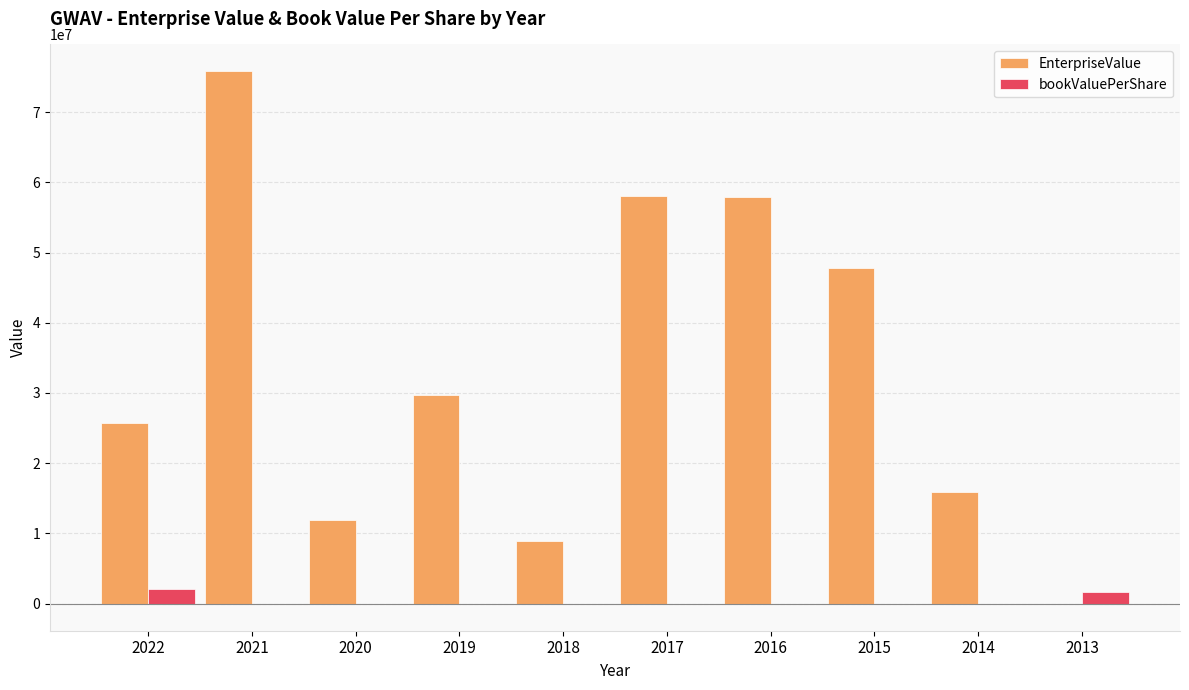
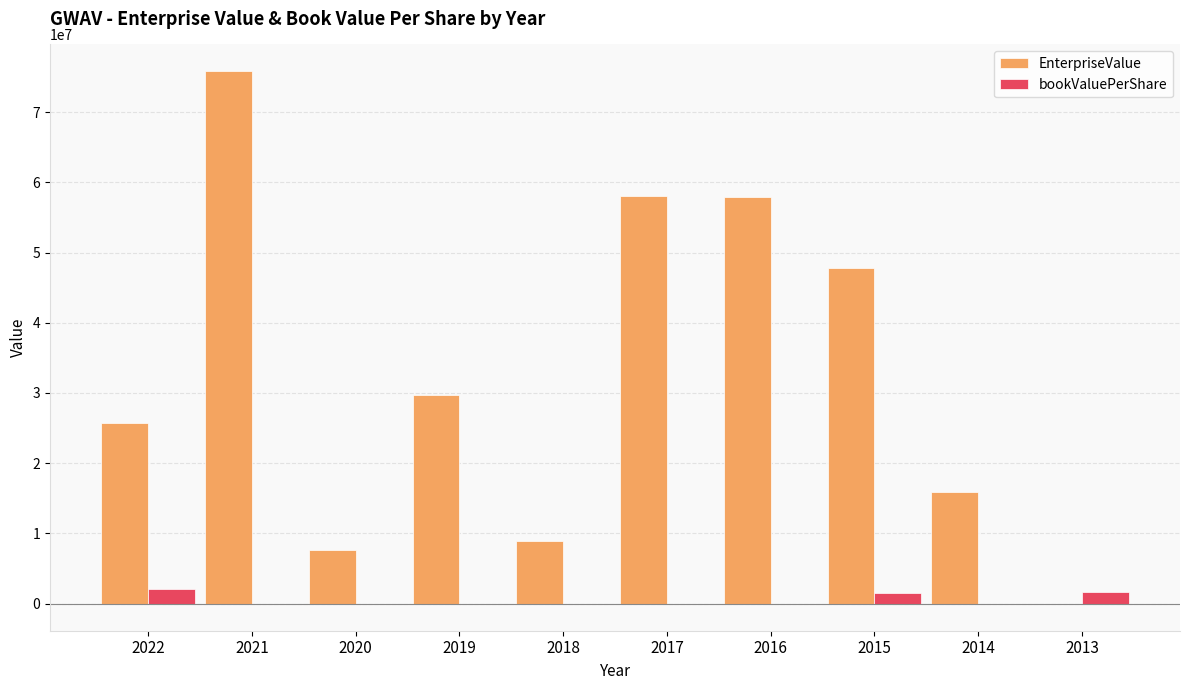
EnterpriseValue, 2020: 12000000 -> 8000000
bookValuePerShare, 2015: 0 -> 2000000
